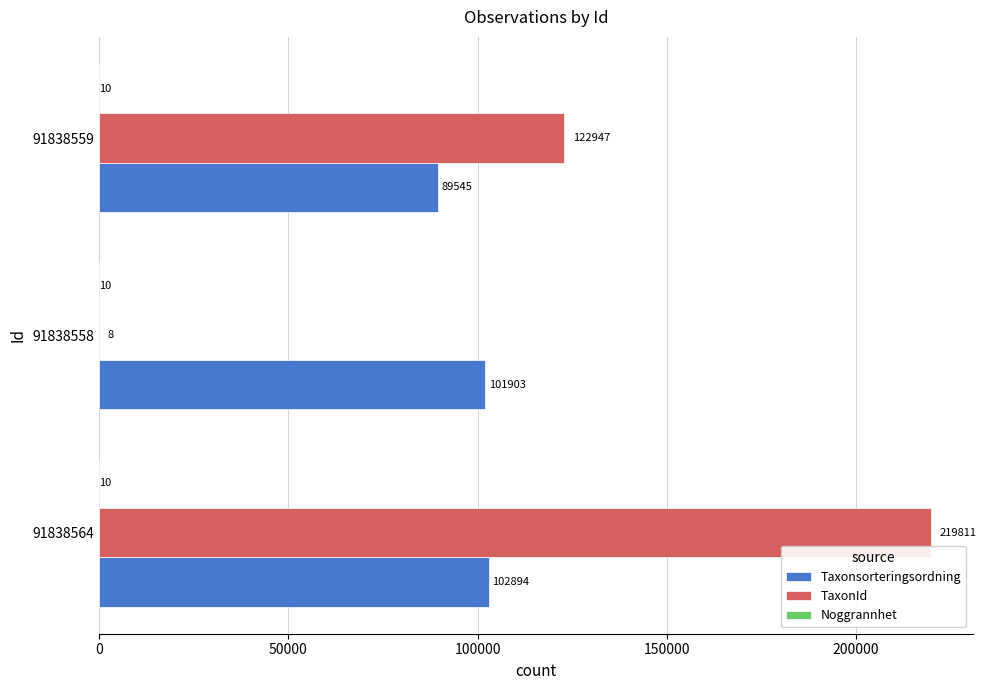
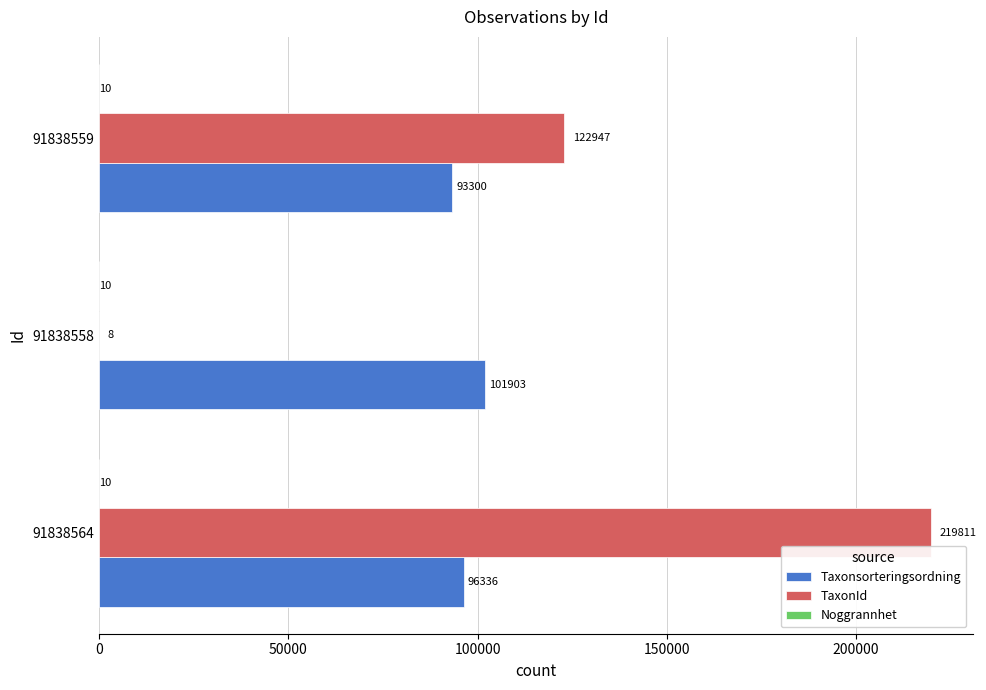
Taxonsorteringsordning, 91838559: 89545 -> 93300
Taxonsorteringsordning, 91838564: 102894 -> 96336
